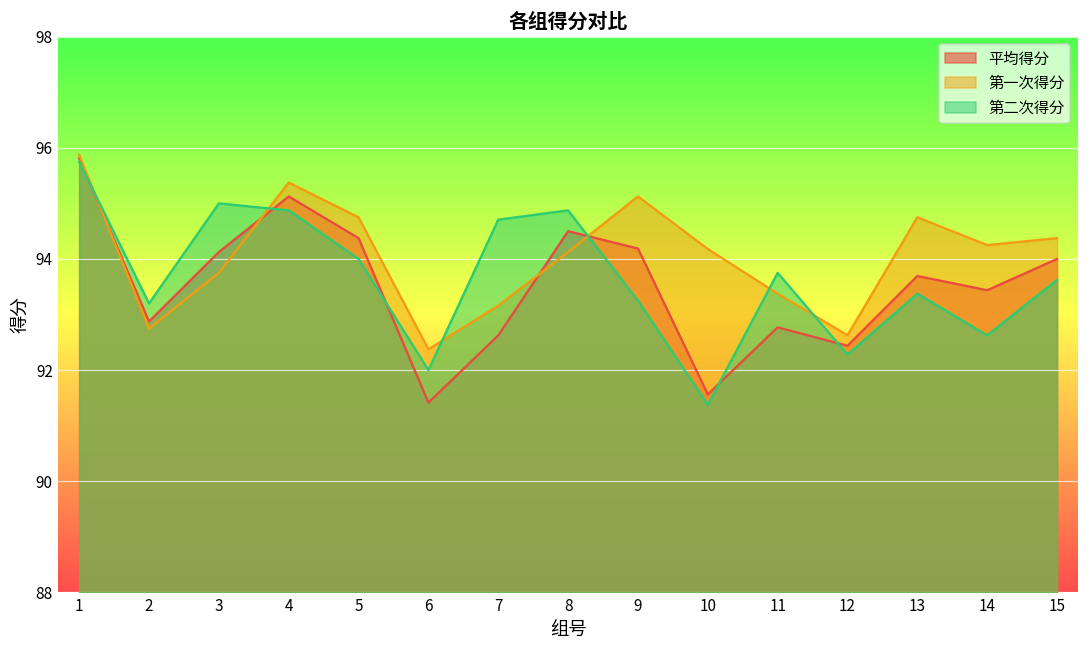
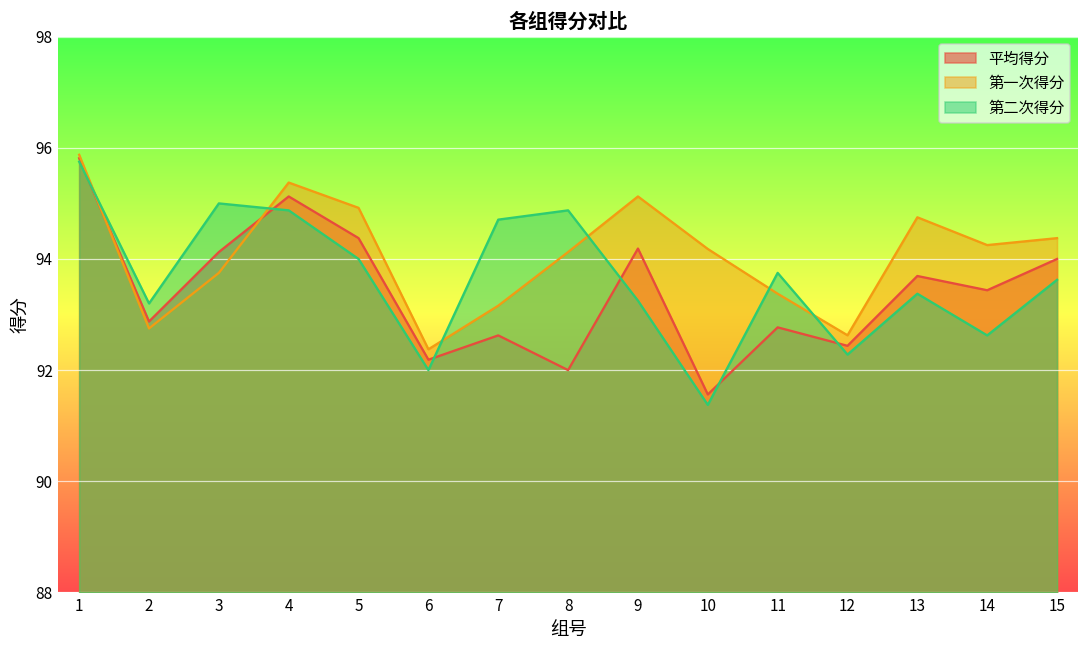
第一次得分, 5: 94.8 -> 94.9
平均得分, 6: 91.4 -> 92.2
平均得分, 8: 94.5 -> 92.0
